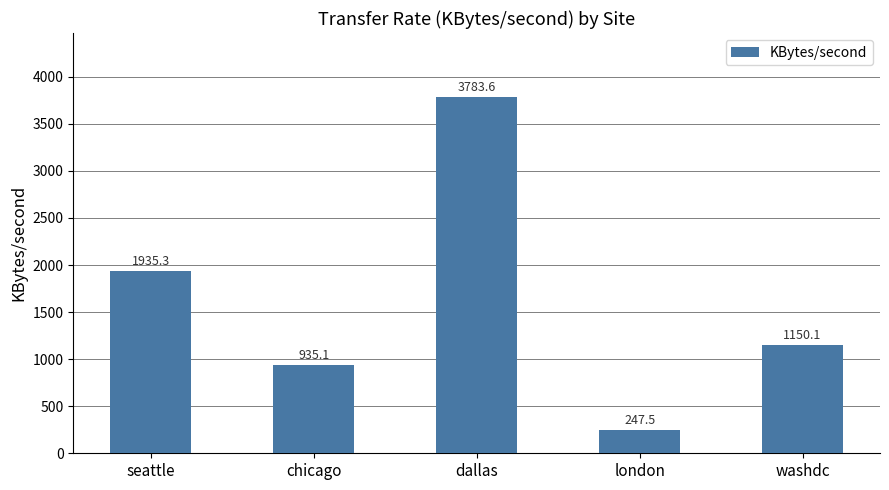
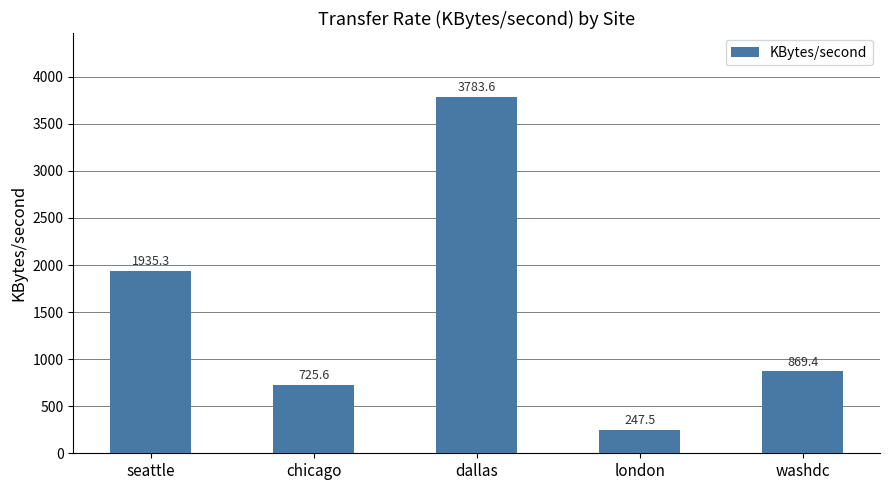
chicago: 935.1 -> 725.6
washdc: 1150.1 -> 869.4
